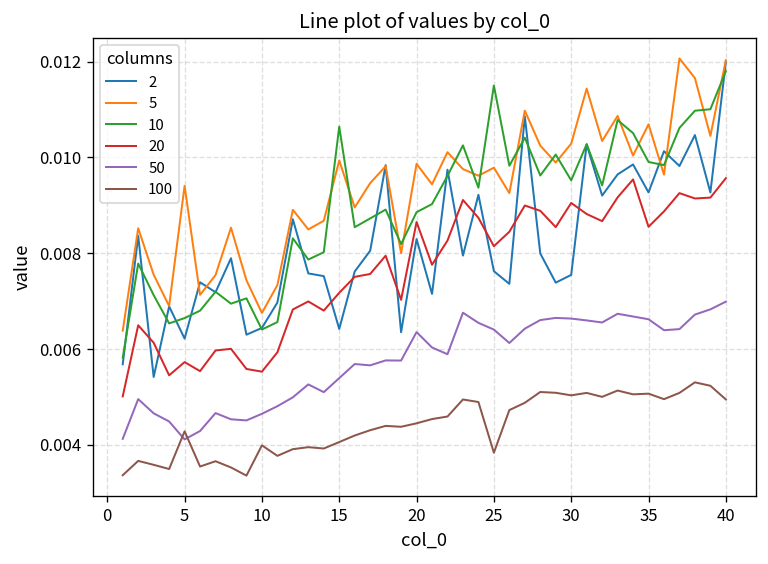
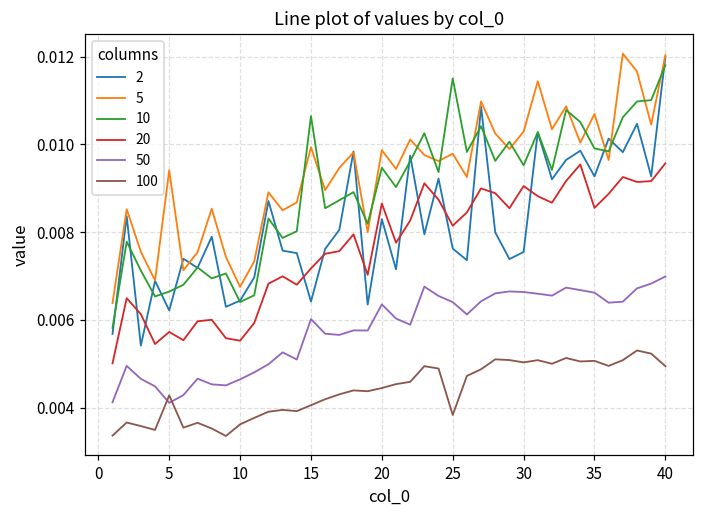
100, 10: 0.0040 -> 0.0036
50, 15: 0.0054 -> 0.0060
10, 20: 0.0089 -> 0.0095
